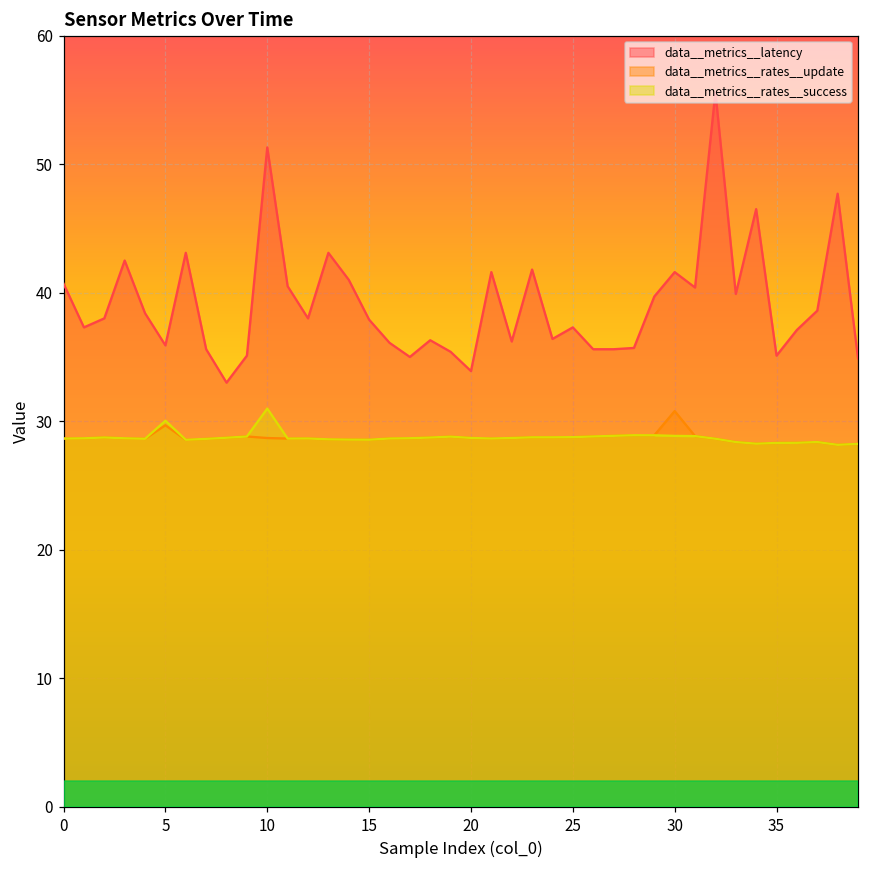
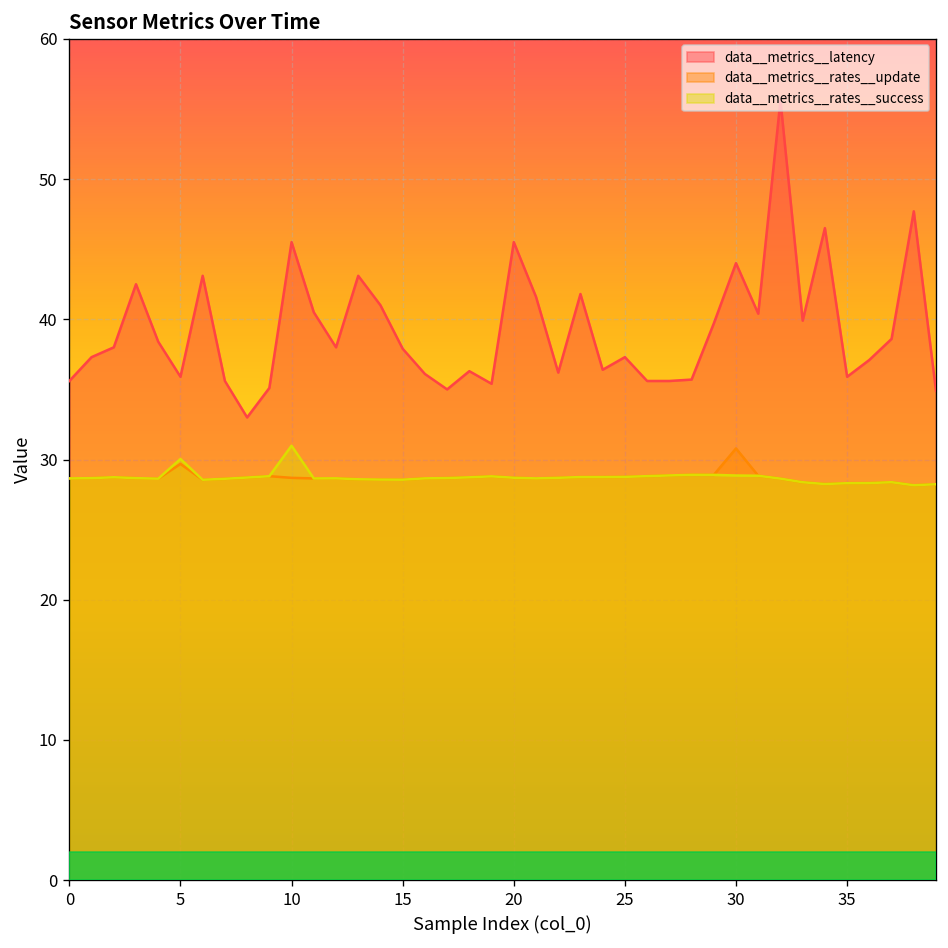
data__metrics__latency, 0: 40.7 -> 35.6
data__metrics__latency, 10: 51.3 -> 45.5
data__metrics__latency, 20: 33.9 -> 45.5
data__metrics__latency, 30: 41.6 -> 44.0
data__metrics__latency, 35: 35.1 -> 35.9
